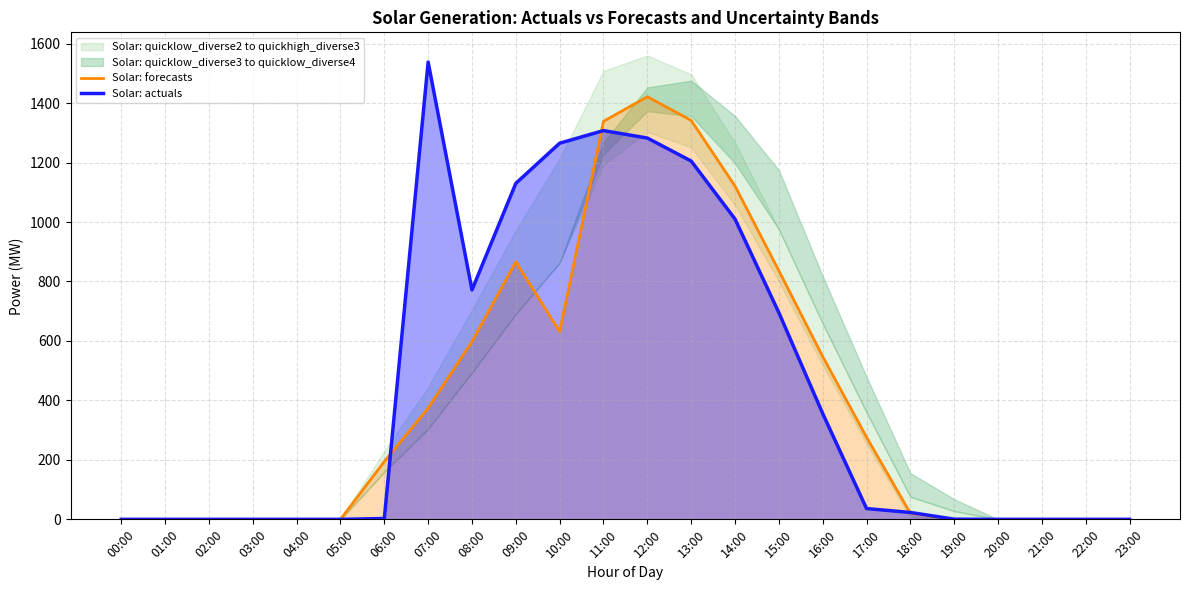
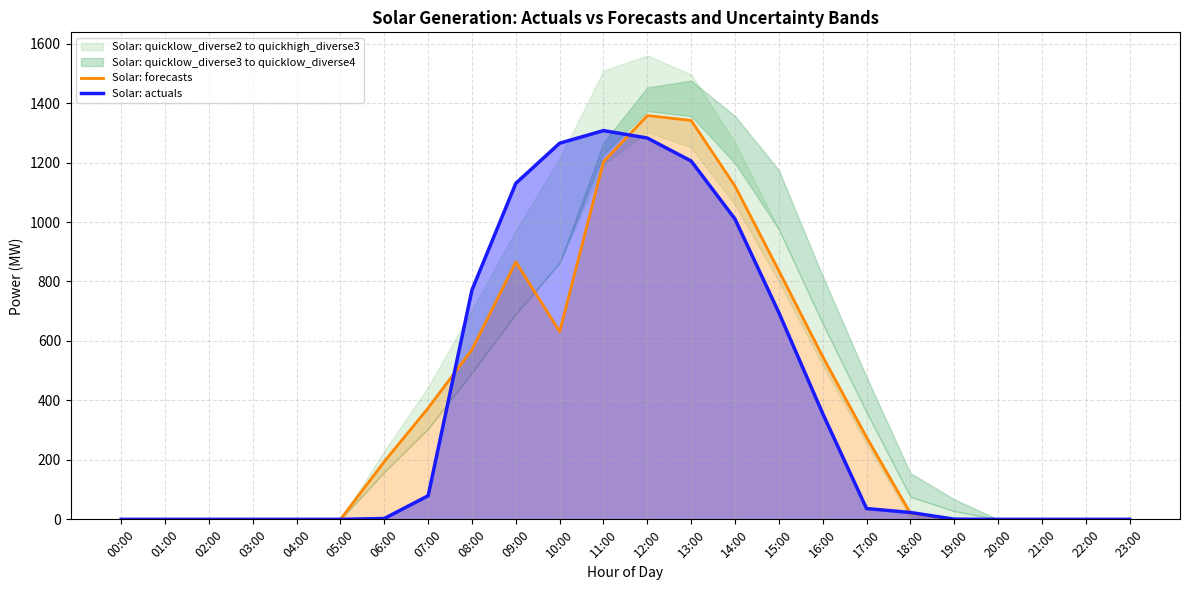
Solar: actuals, 07:00: 1540 -> 80
Solar: forecasts, 08:00: 600 -> 570
Solar: forecasts, 11:00: 1340 -> 1200
Solar: forecasts, 12:00: 1420 -> 1360
